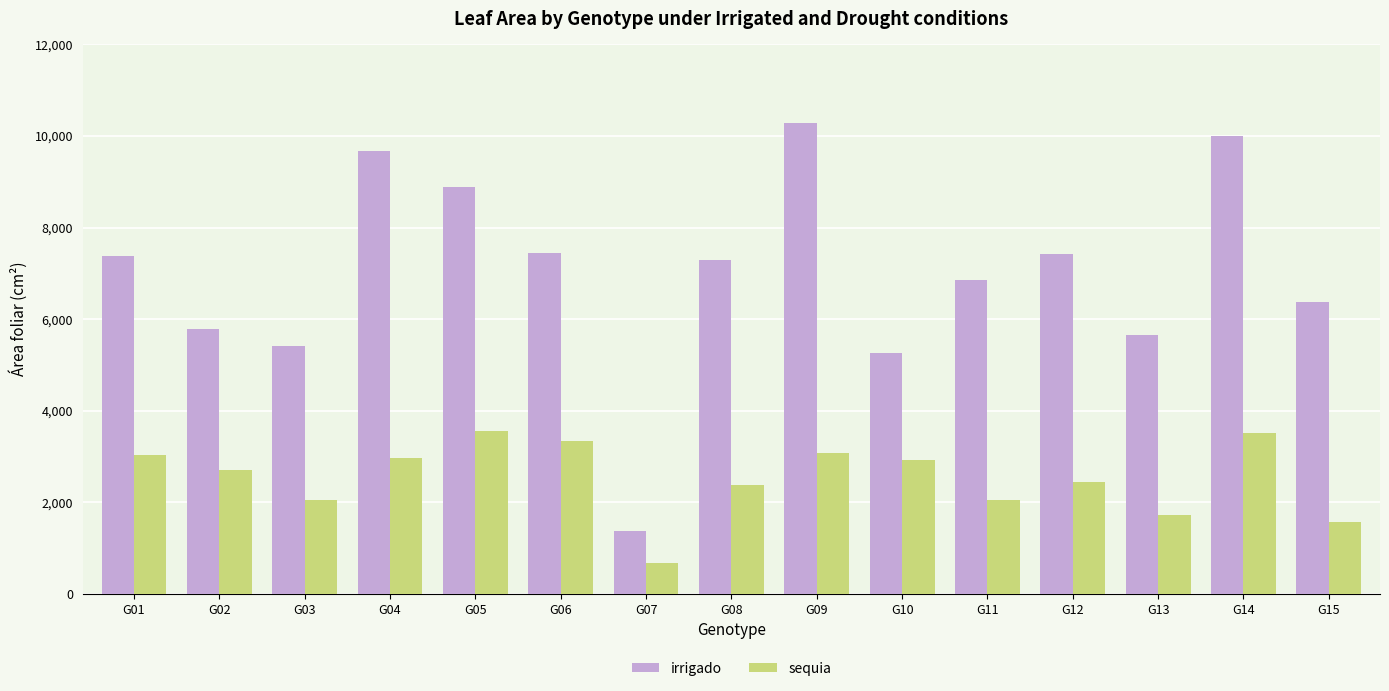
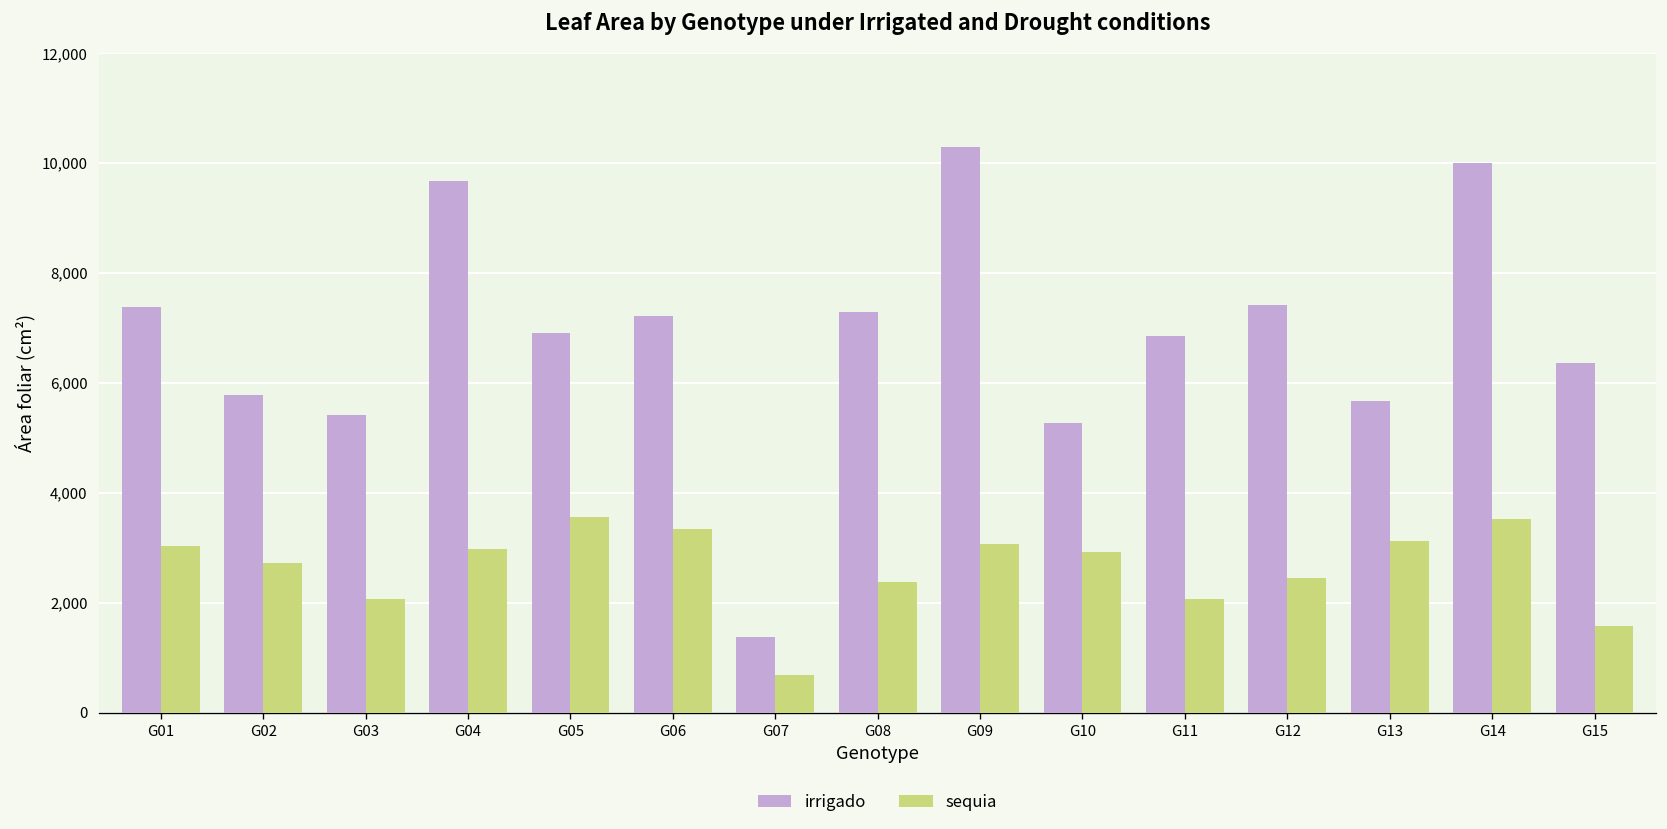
irrigado, G05: 8,900 -> 6,900
irrigado, G06: 7,500 -> 7,200
sequia, G13: 1,700 -> 3,100
